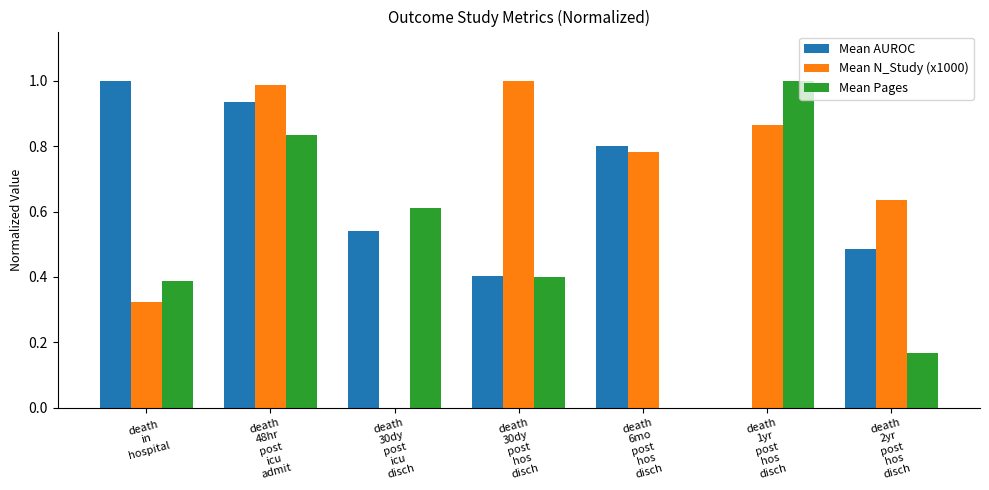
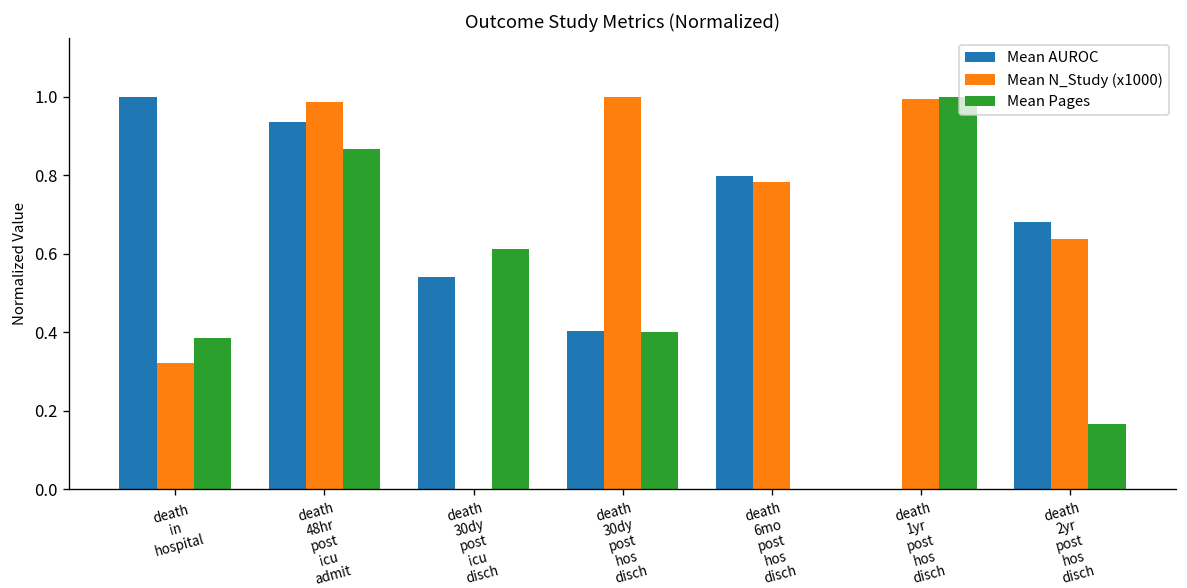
Mean Pages, death 48hr post icu admit: 0.83 -> 0.87
Mean N_Study (x1000), death 1yr post hos disch: 0.86 -> 0.99
Mean AUROC, death 2yr post hos disch: 0.48 -> 0.68
